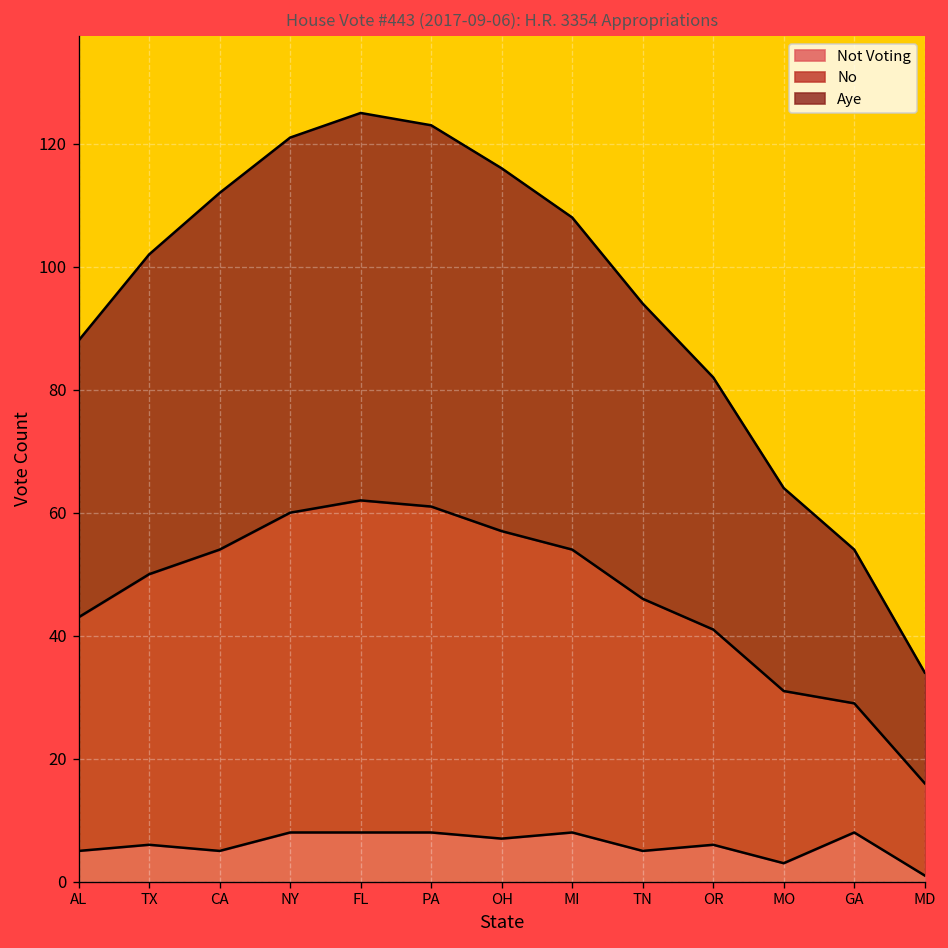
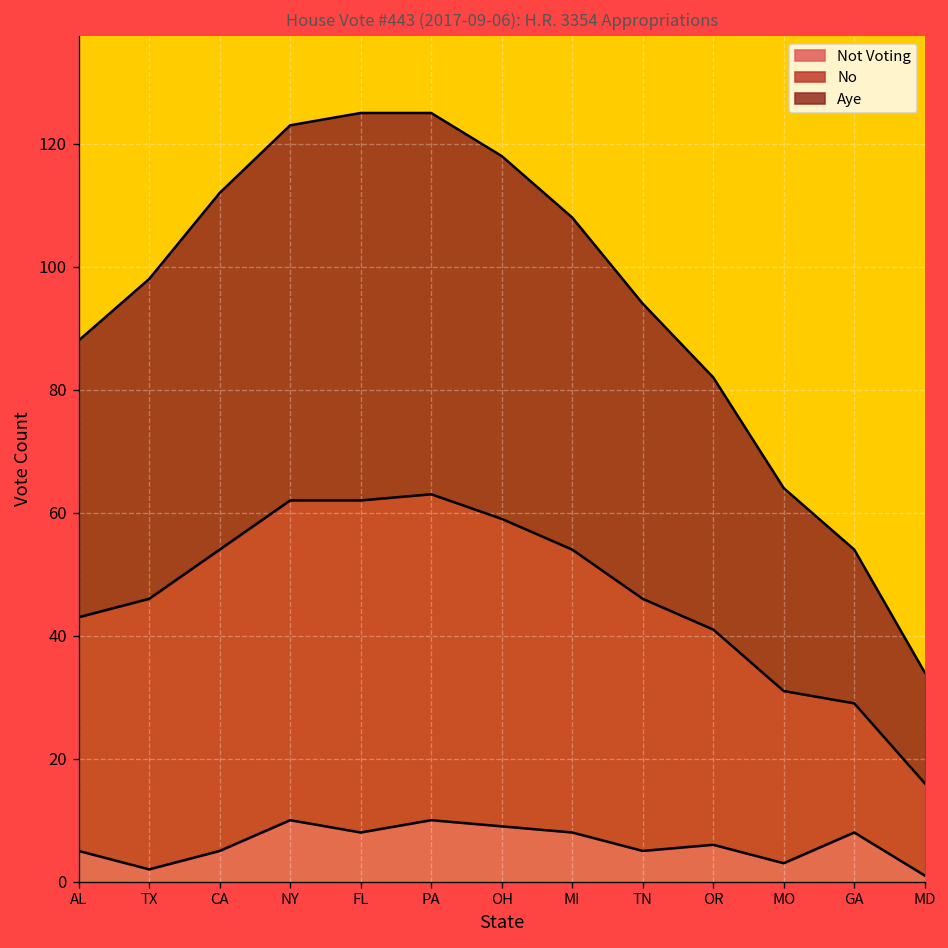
Not Voting, TX: 6 -> 2
Not Voting, NY: 8 -> 10
Not Voting, PA: 8 -> 10
Not Voting, OH: 7 -> 9
